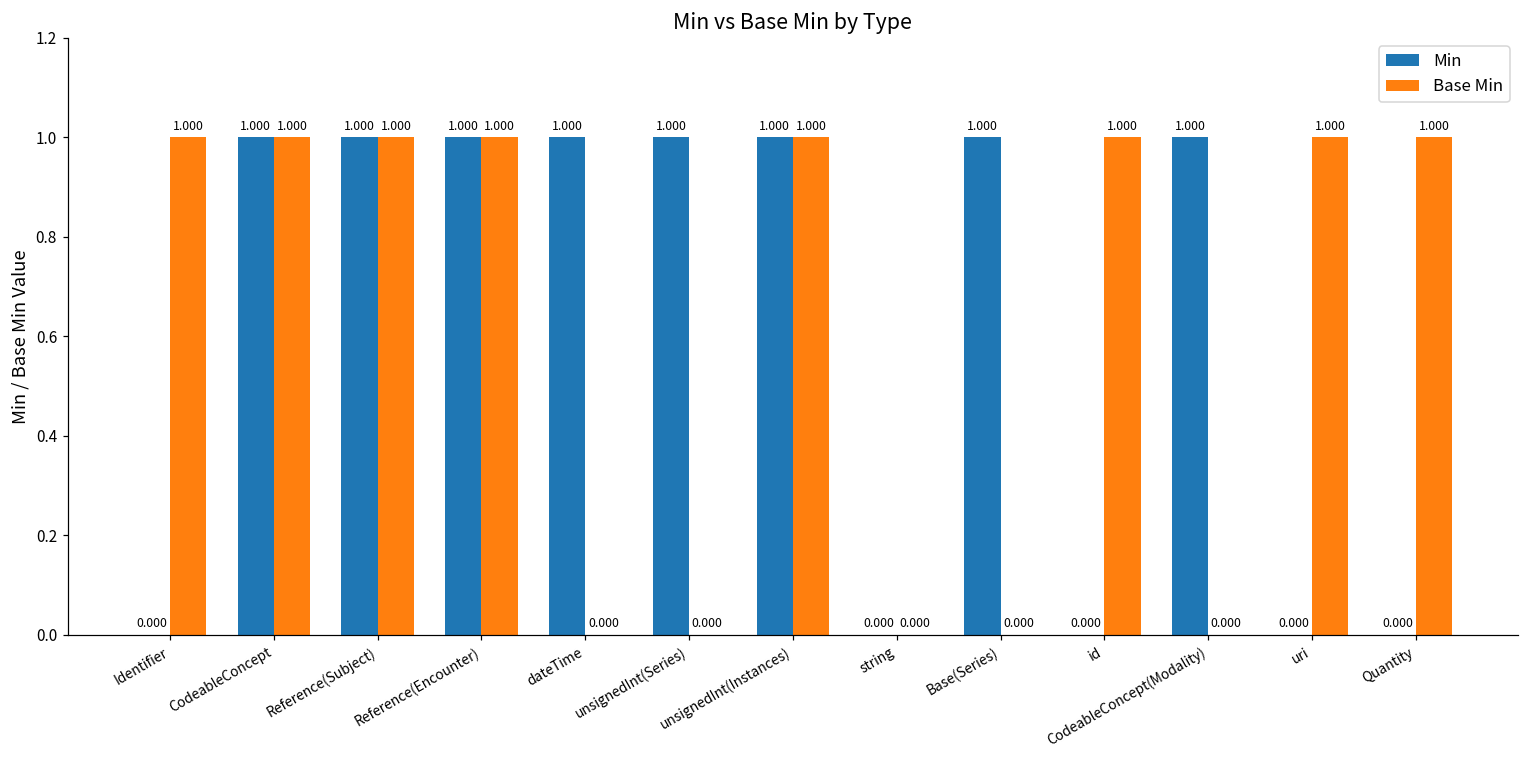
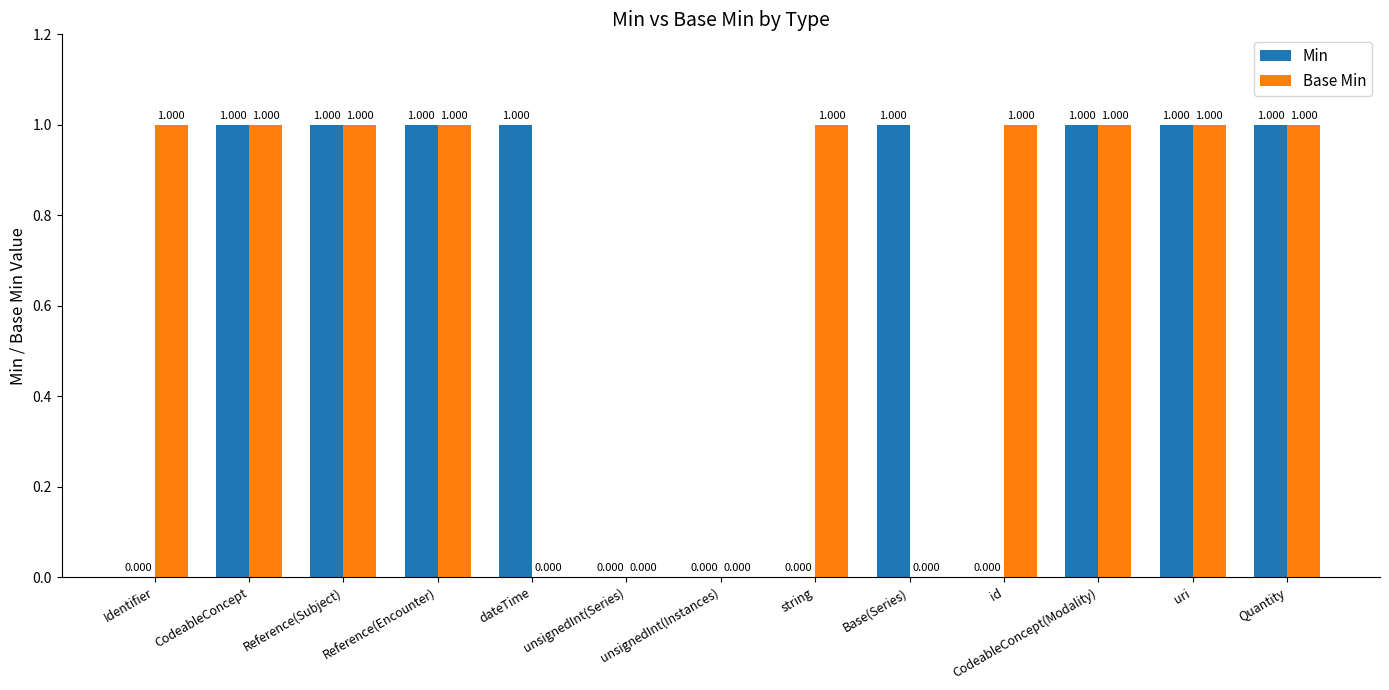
Min, unsignedInt(Series): 1.000 -> 0.000
Min, unsignedInt(Instances): 1.000 -> 0.000
Base Min, unsignedInt(Instances): 1.000 -> 0.000
Base Min, string: 0.000 -> 1.000
Base Min, CodeableConcept(Modality): 0.000 -> 1.000
Min, uri: 0.000 -> 1.000
Min, Quantity: 0.000 -> 1.000
